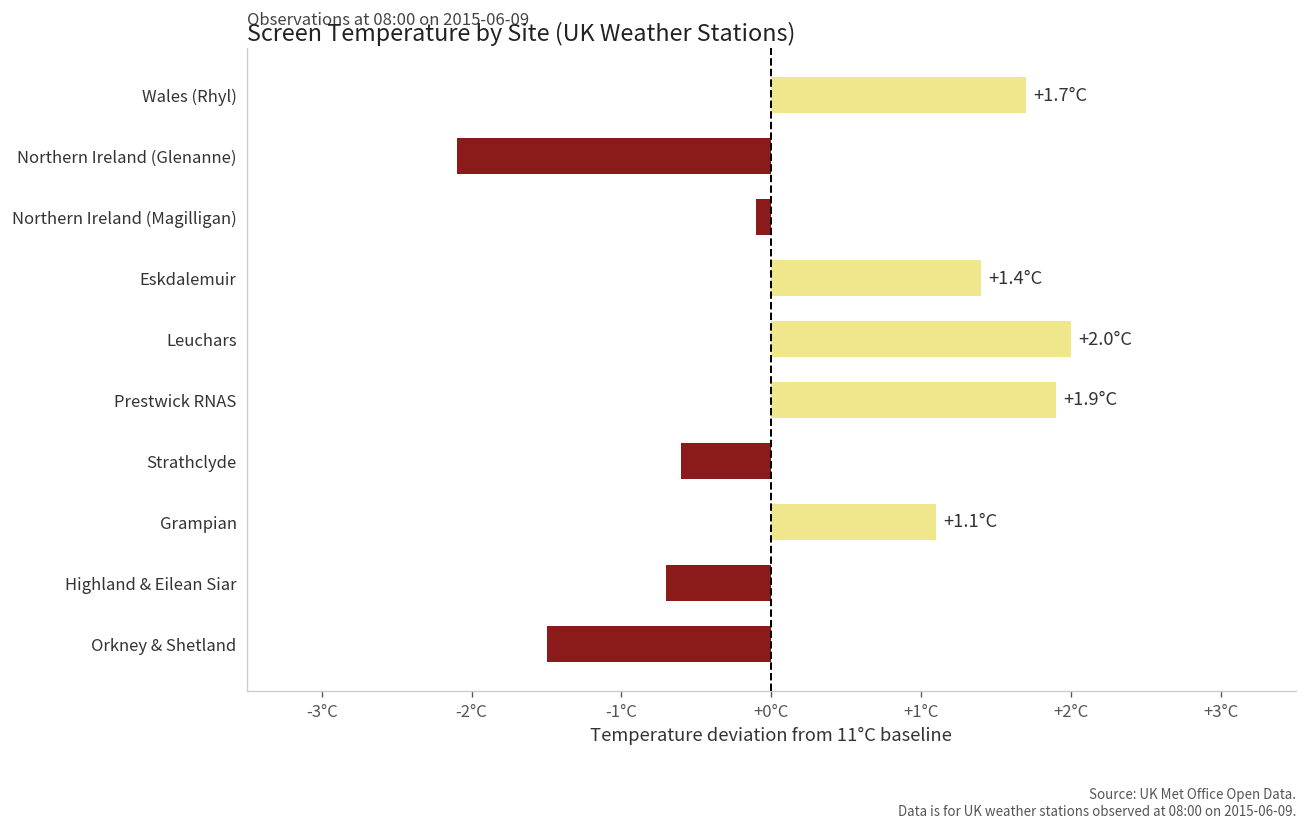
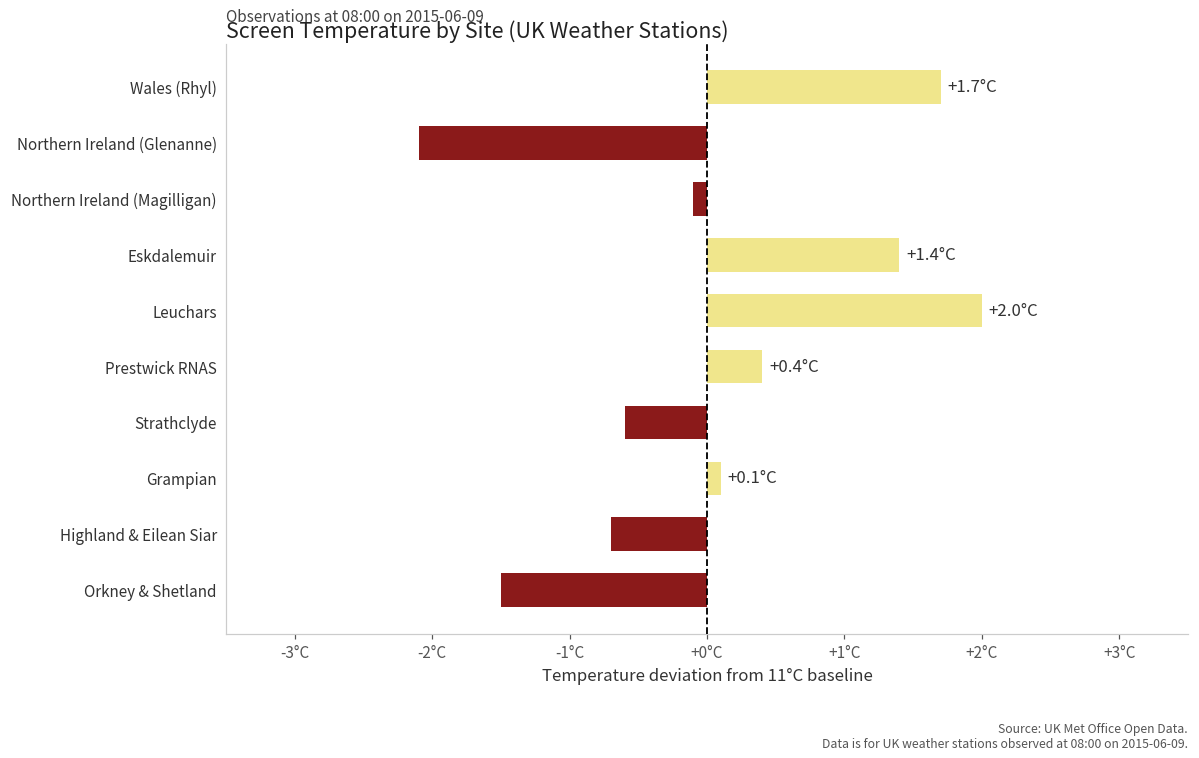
Prestwick RNAS: +1.9°C -> +0.4°C
Grampian: +1.1°C -> +0.1°C
